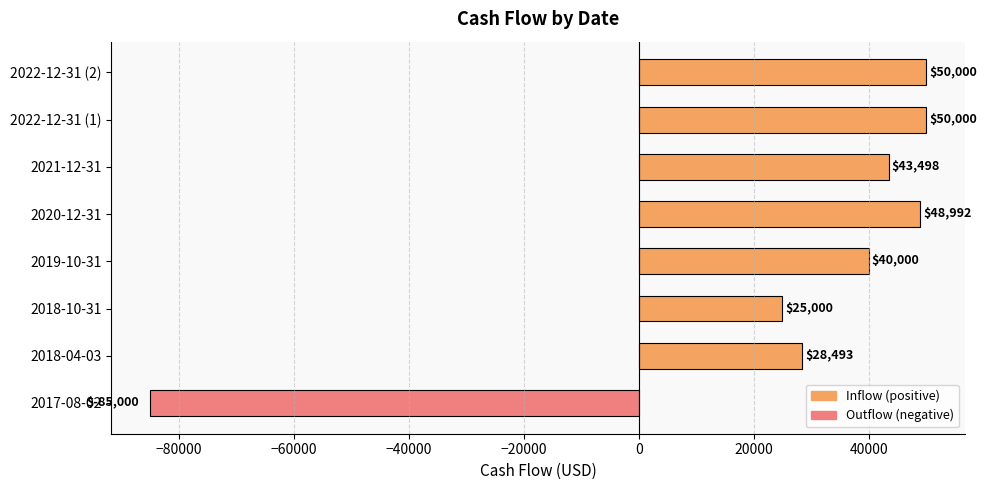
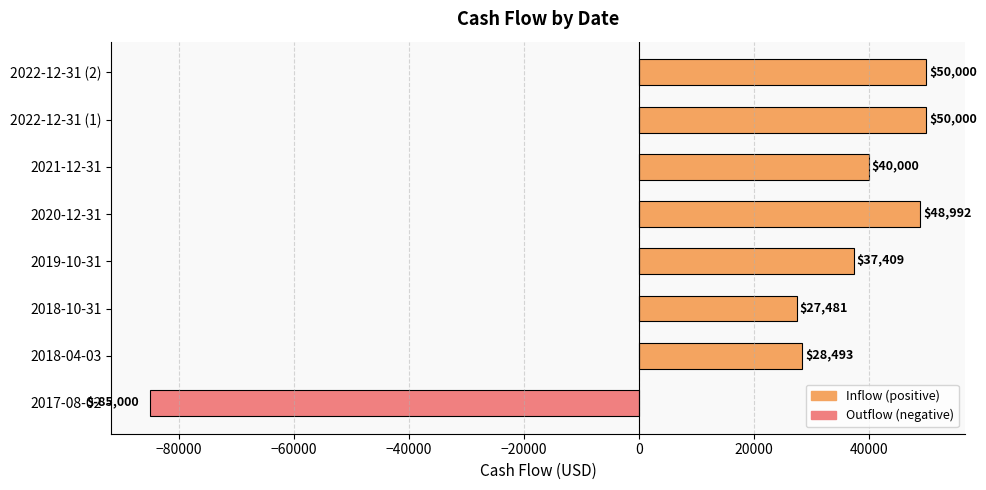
2021-12-31: $43,498 -> $40,000
2019-10-31: $40,000 -> $37,409
2018-10-31: $25,000 -> $27,481
